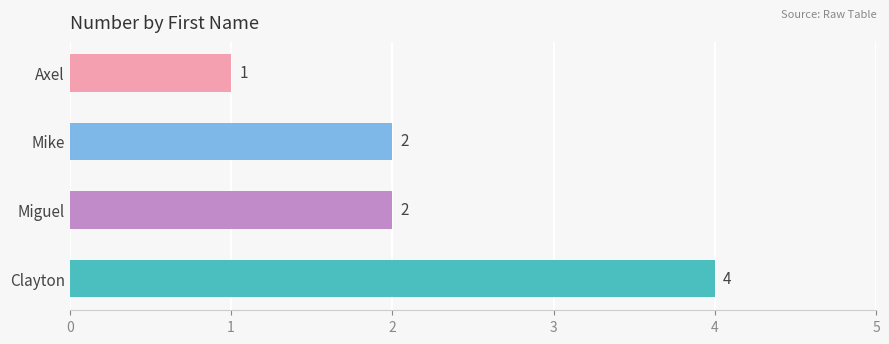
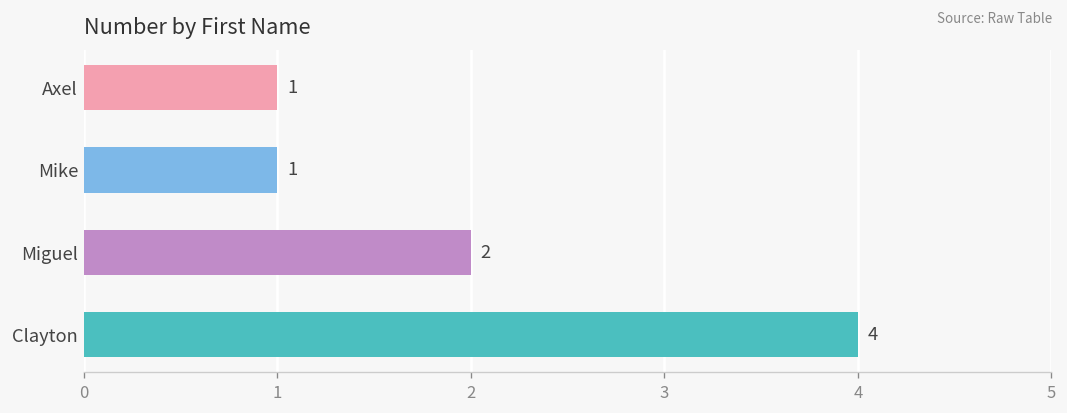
Mike: 2 -> 1
